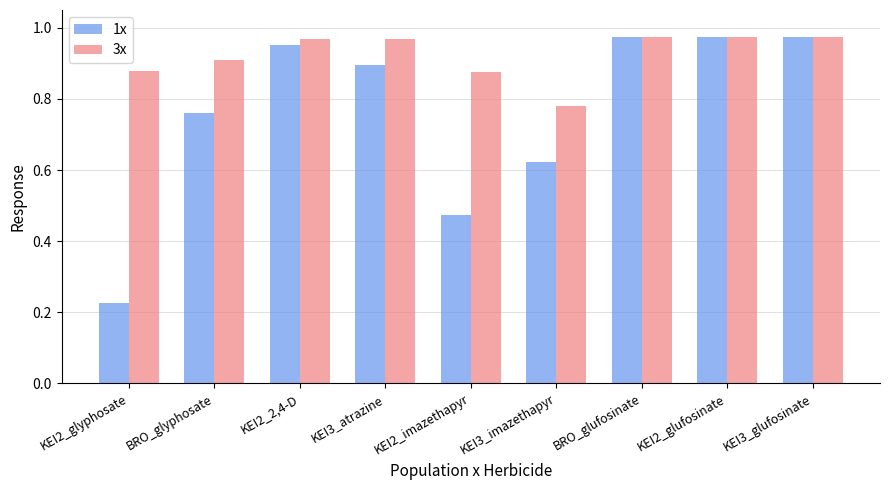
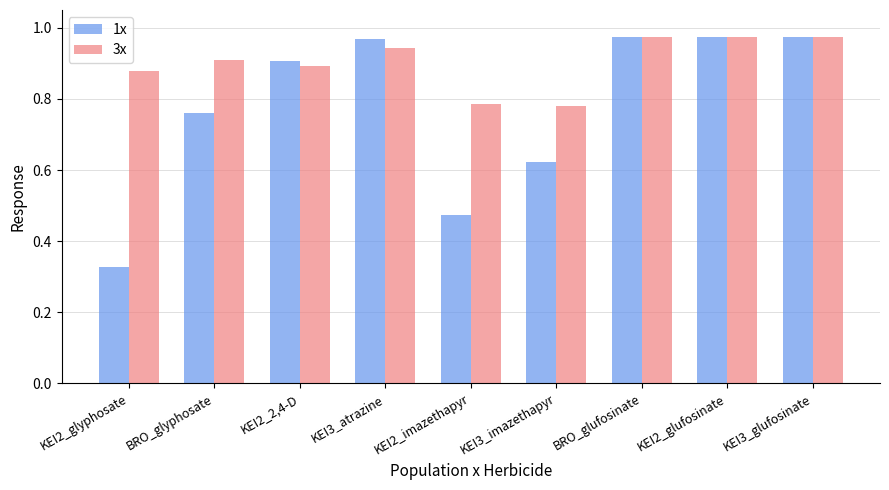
1x, KEI2_glyphosate: 0.23 -> 0.33
1x, KEI2_2,4-D: 0.95 -> 0.91
3x, KEI2_2,4-D: 0.97 -> 0.89
1x, KEI3_atrazine: 0.90 -> 0.97
3x, KEI3_atrazine: 0.97 -> 0.94
3x, KEI2_imazethapyr: 0.88 -> 0.78
